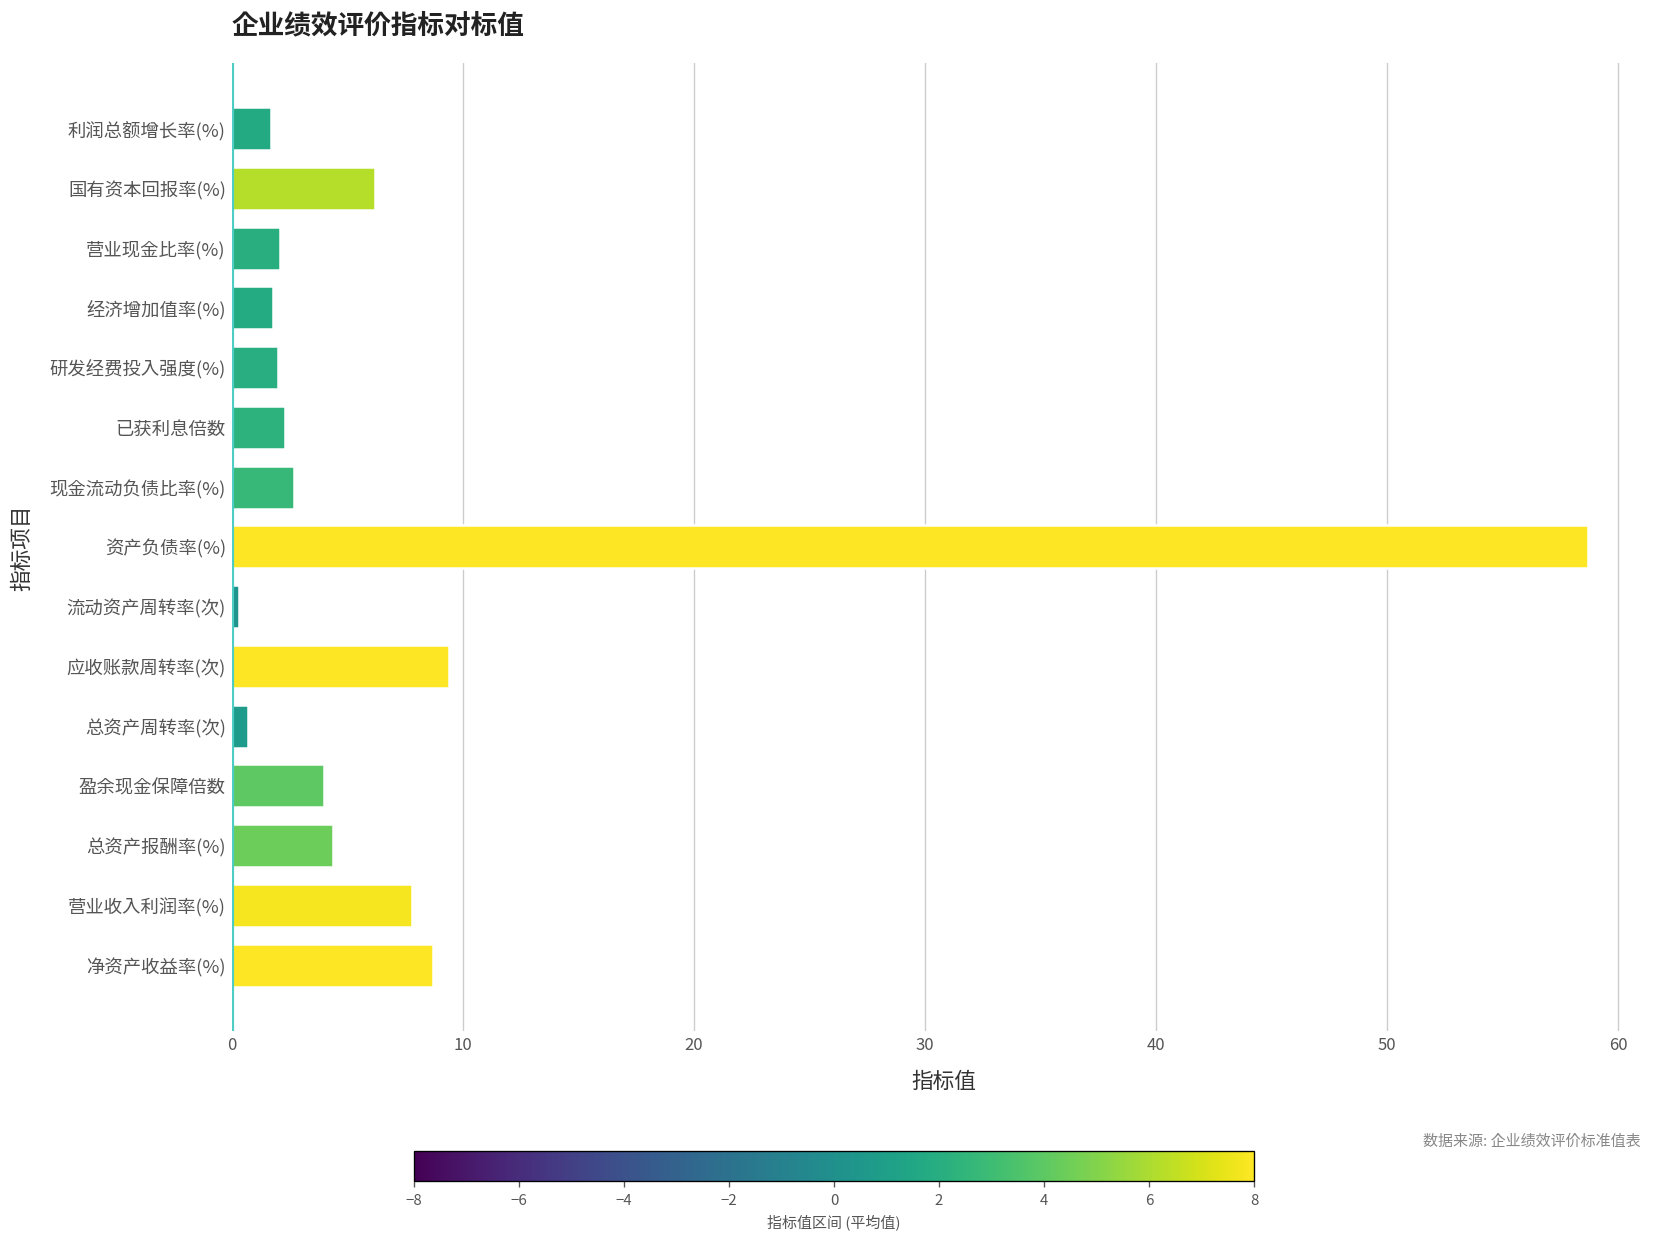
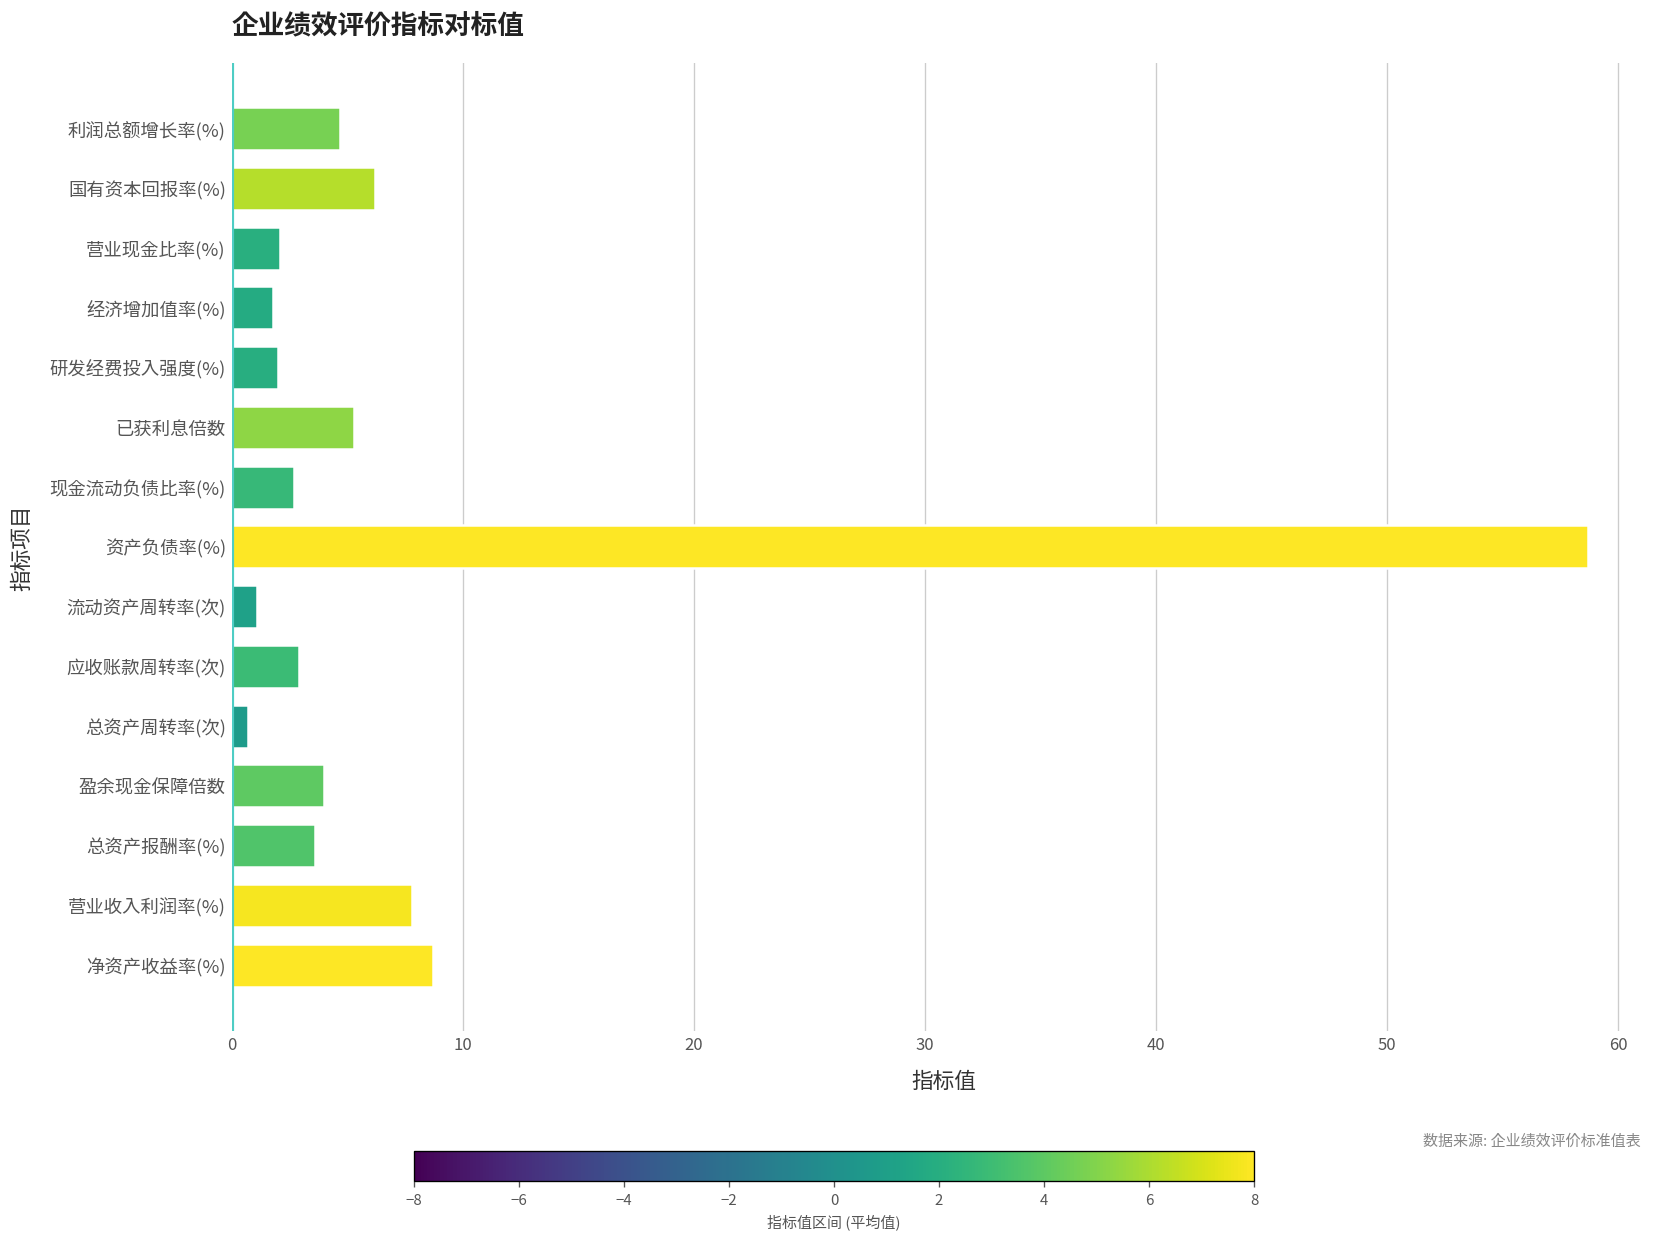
利润总额增长率(%): 1.7 -> 4.7
已获利息倍数: 2.3 -> 5.3
流动资产周转率(次): 0.3 -> 1.1
应收账款周转率(次): 9.4 -> 2.9
总资产报酬率(%): 4.4 -> 3.6
